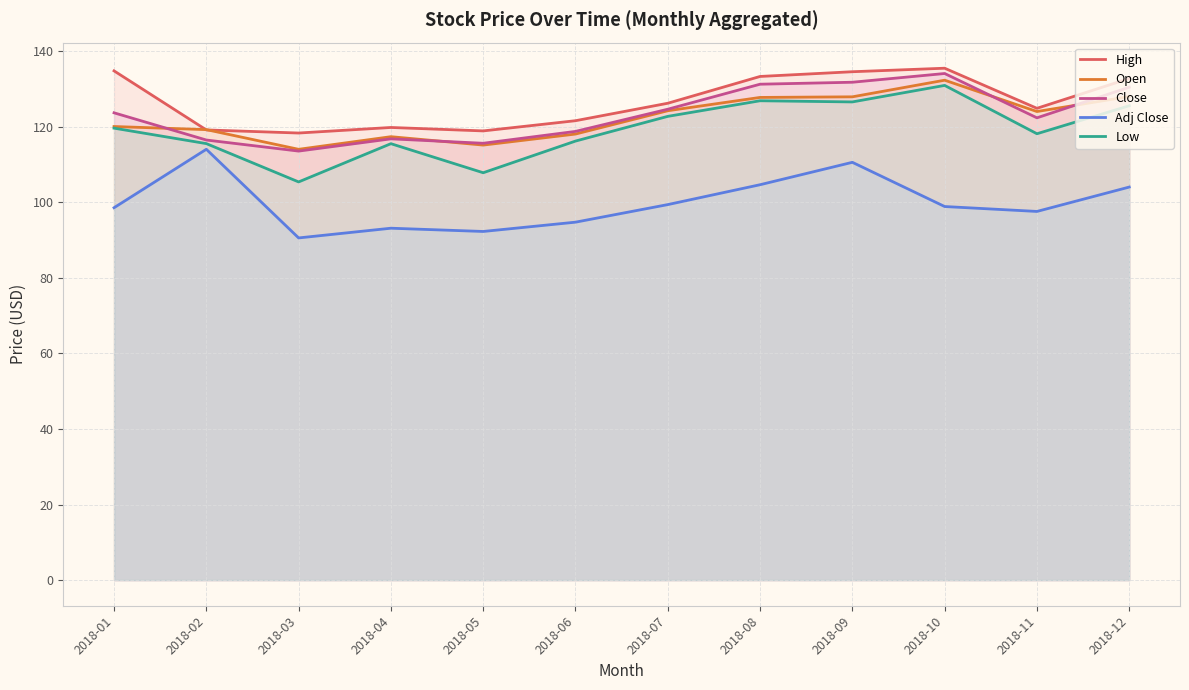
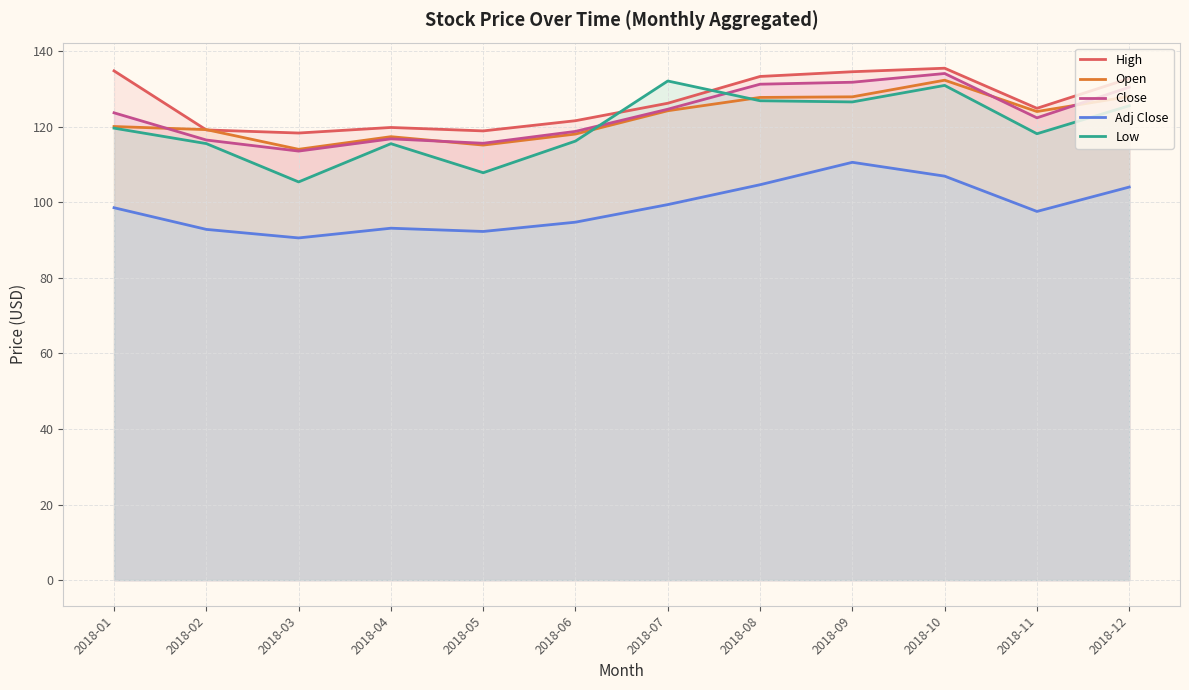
Adj Close, 2018-02: 114 -> 93
Low, 2018-07: 123 -> 132
Adj Close, 2018-10: 99 -> 107
